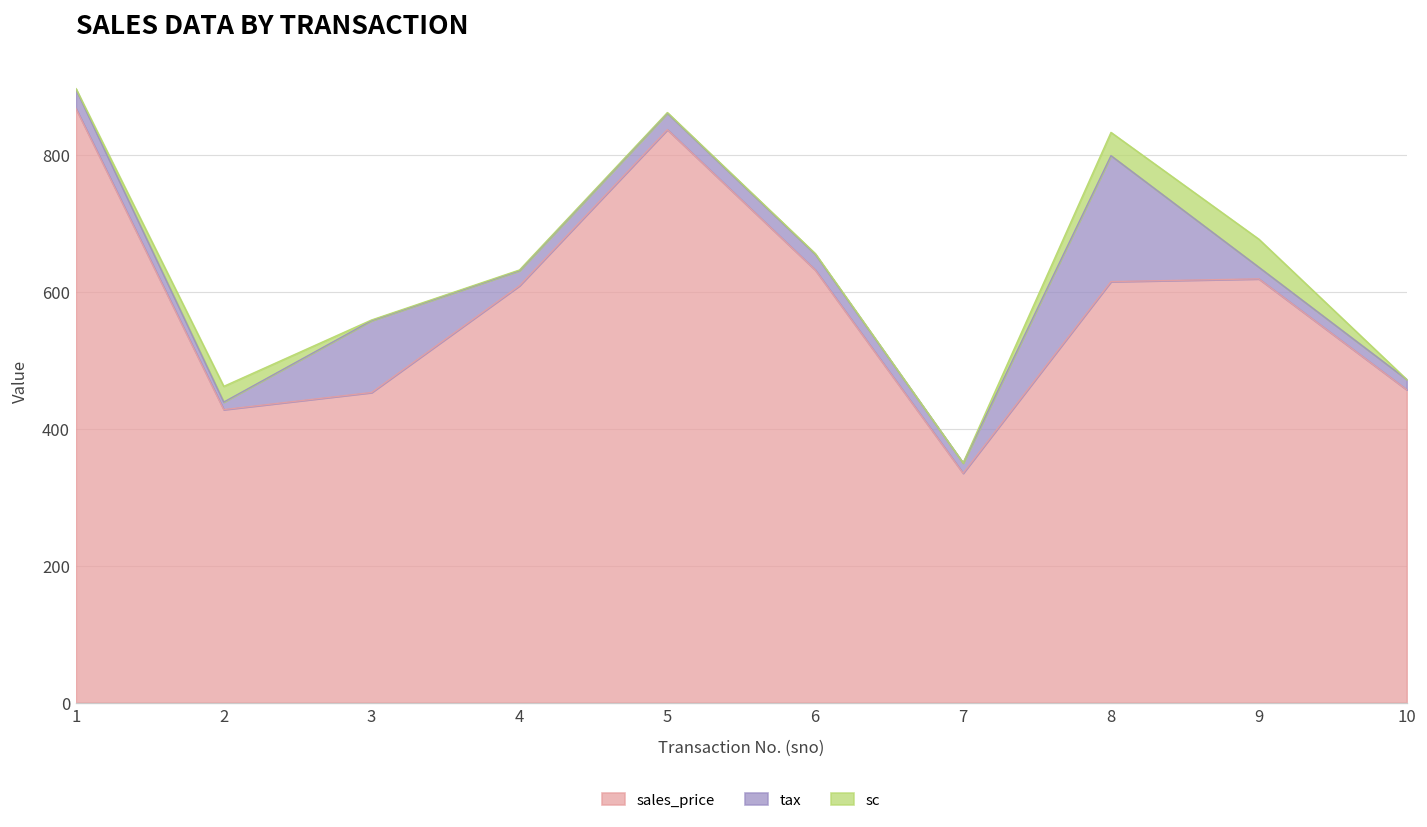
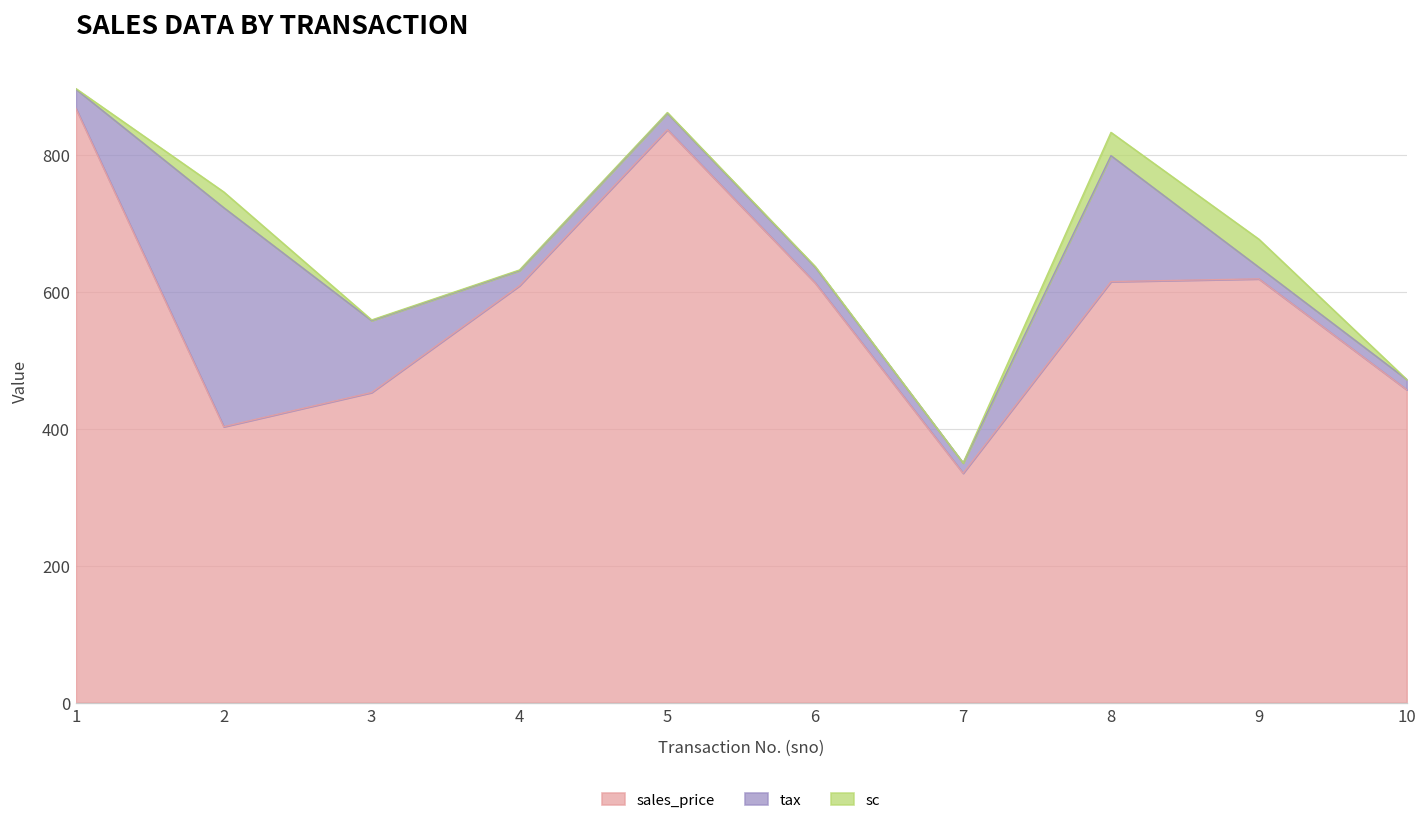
sales_price, 2: 430 -> 400
tax, 2: 10 -> 320
sales_price, 6: 630 -> 610
